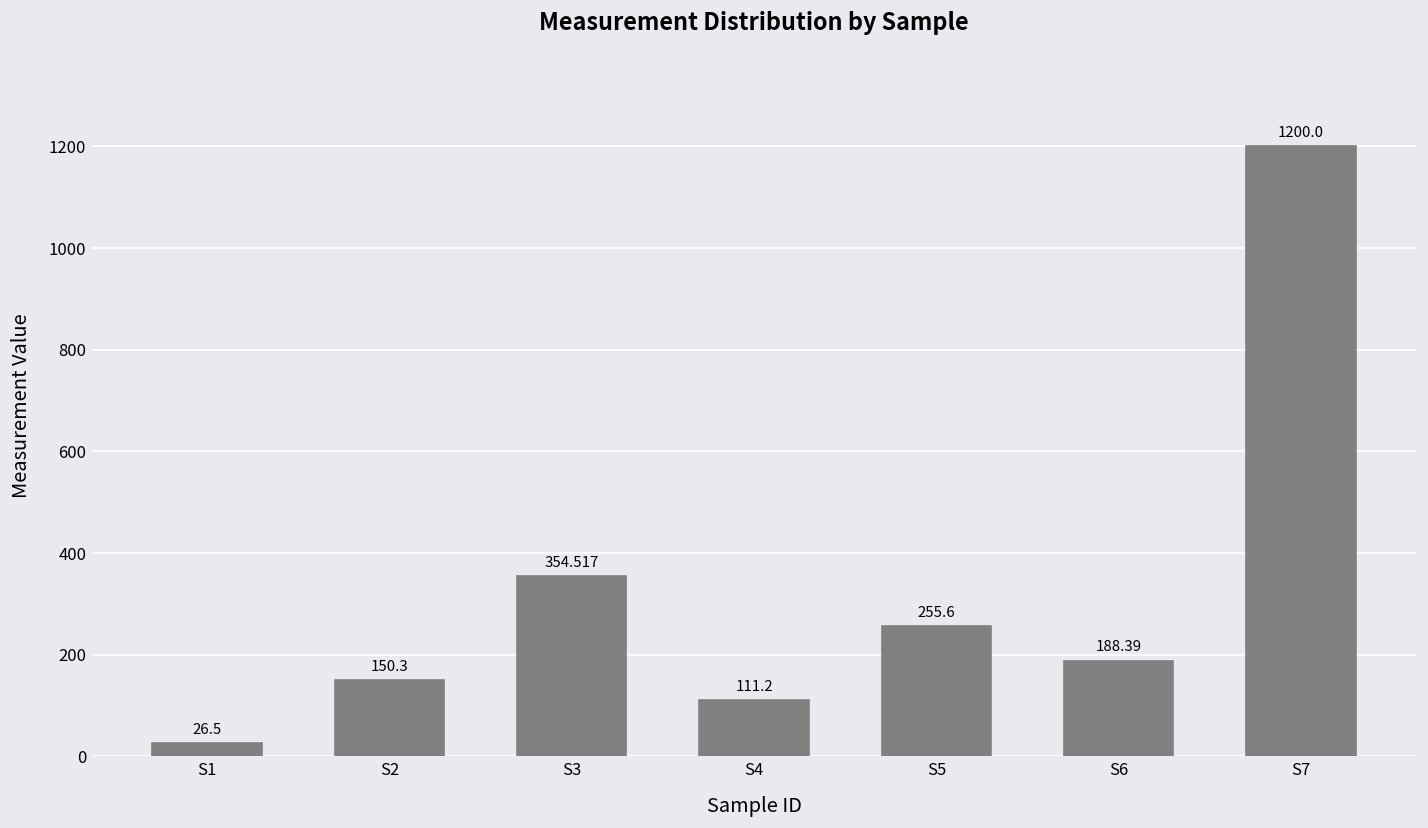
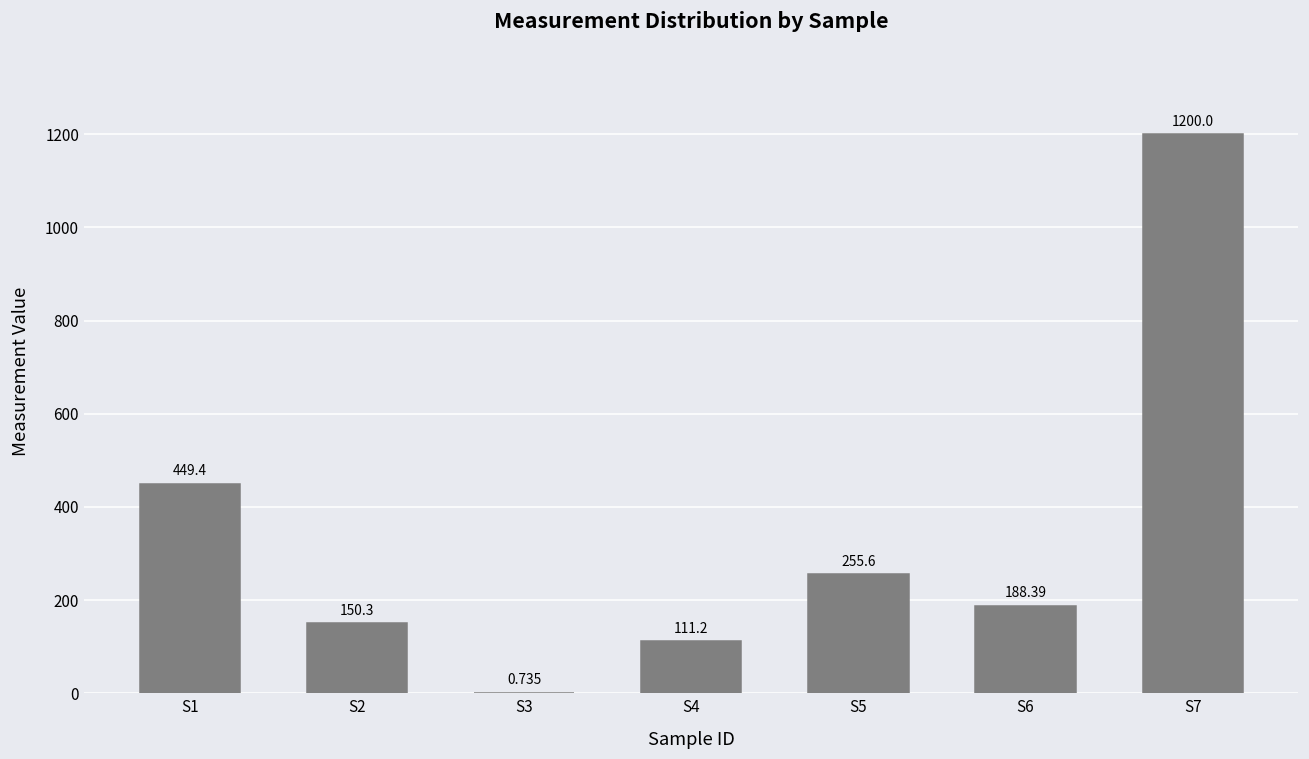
S1: 26.5 -> 449.4
S3: 354.517 -> 0.735
